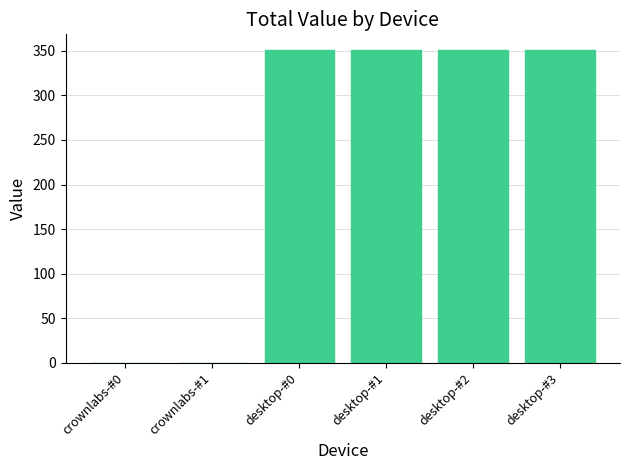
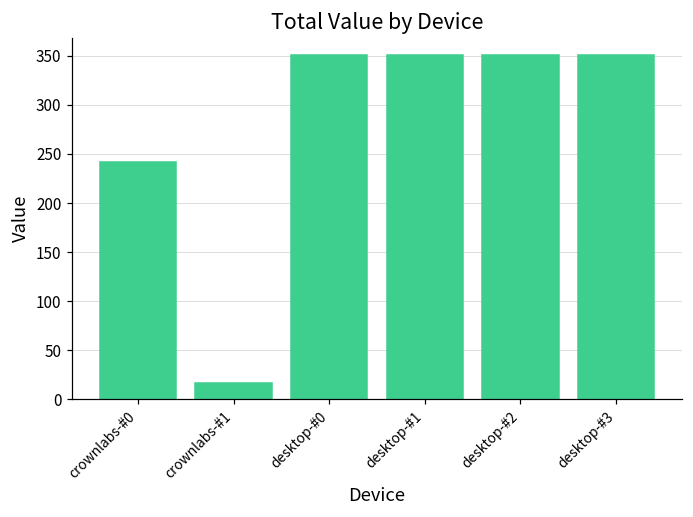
crownlabs-#0: 0 -> 240
crownlabs-#1: 0 -> 20
